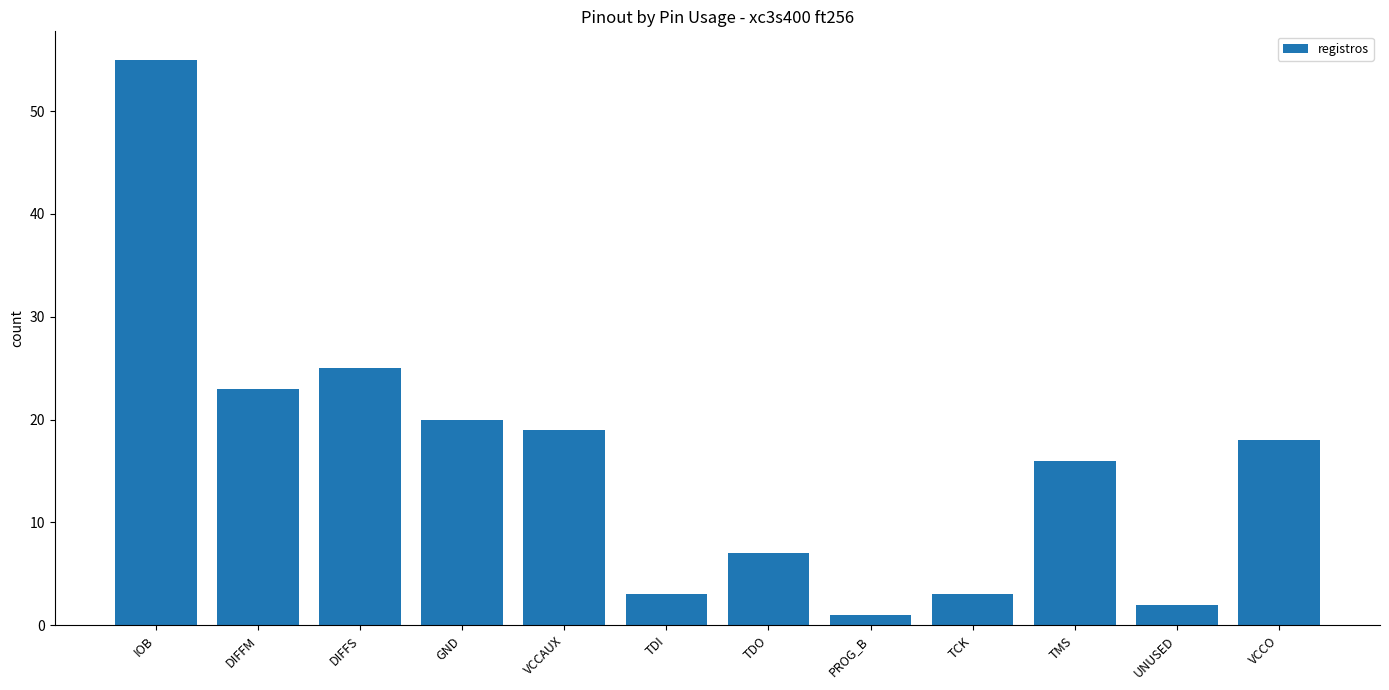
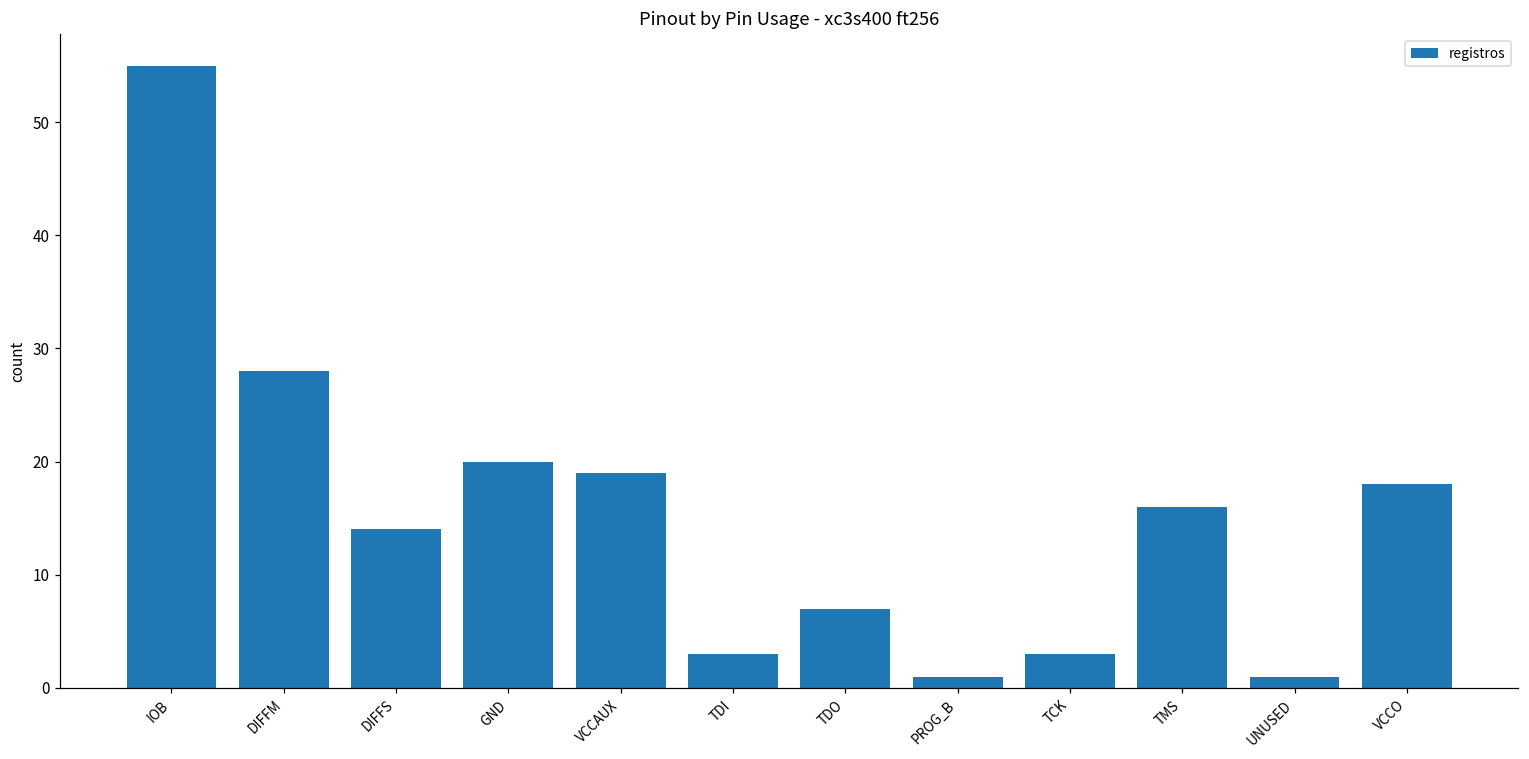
DIFFM: 23 -> 28
DIFFS: 25 -> 14
UNUSED: 2 -> 1
